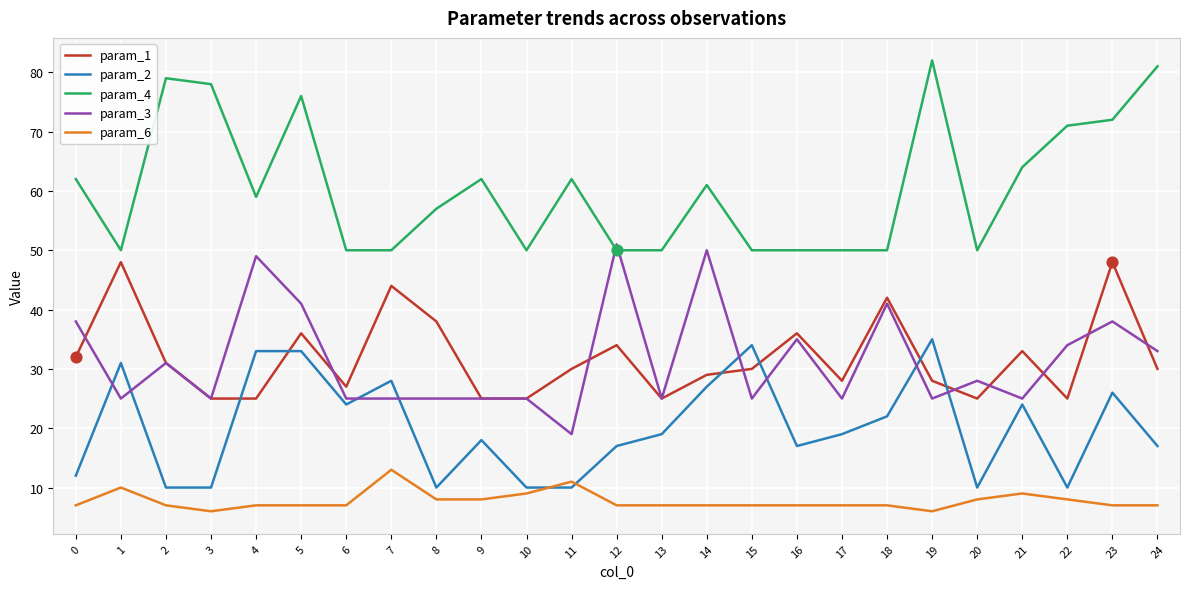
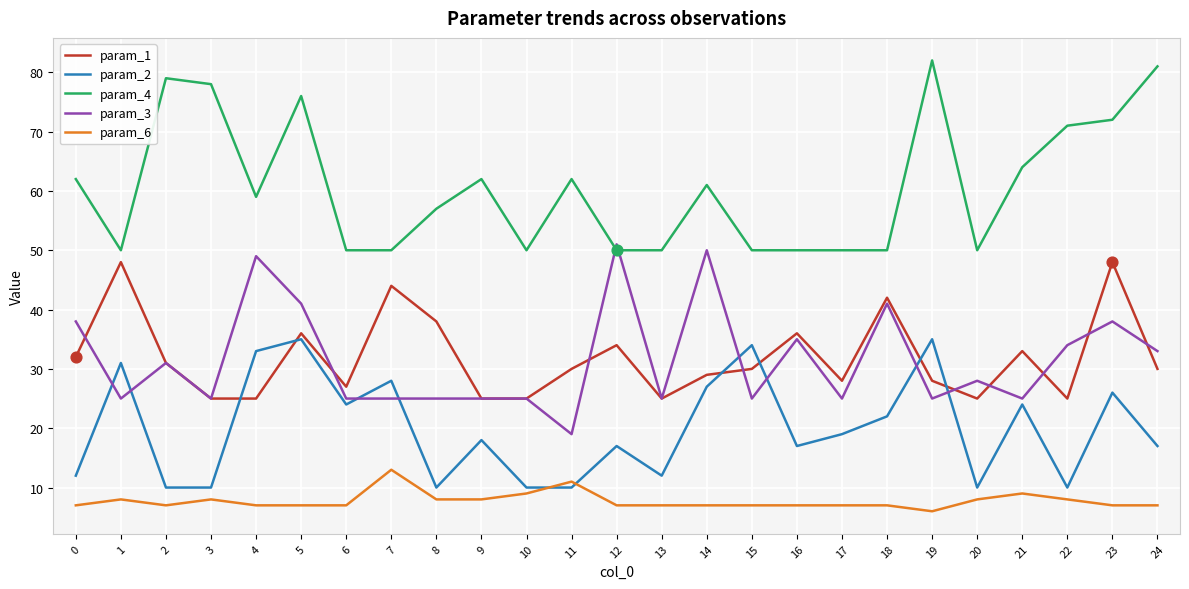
param_6, 1: 10 -> 8
param_6, 3: 6 -> 8
param_2, 5: 33 -> 35
param_2, 13: 19 -> 12
